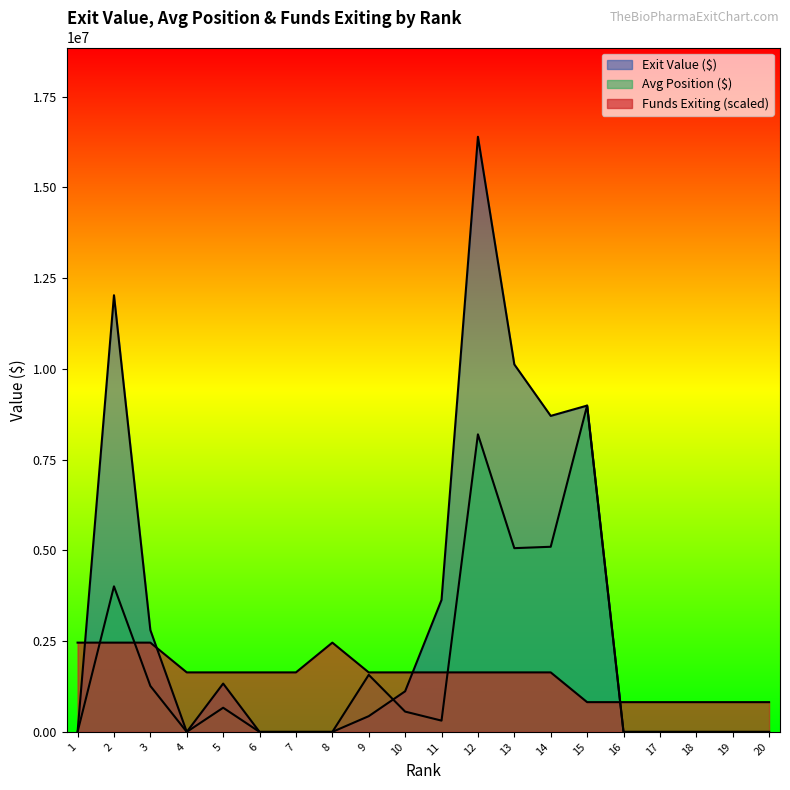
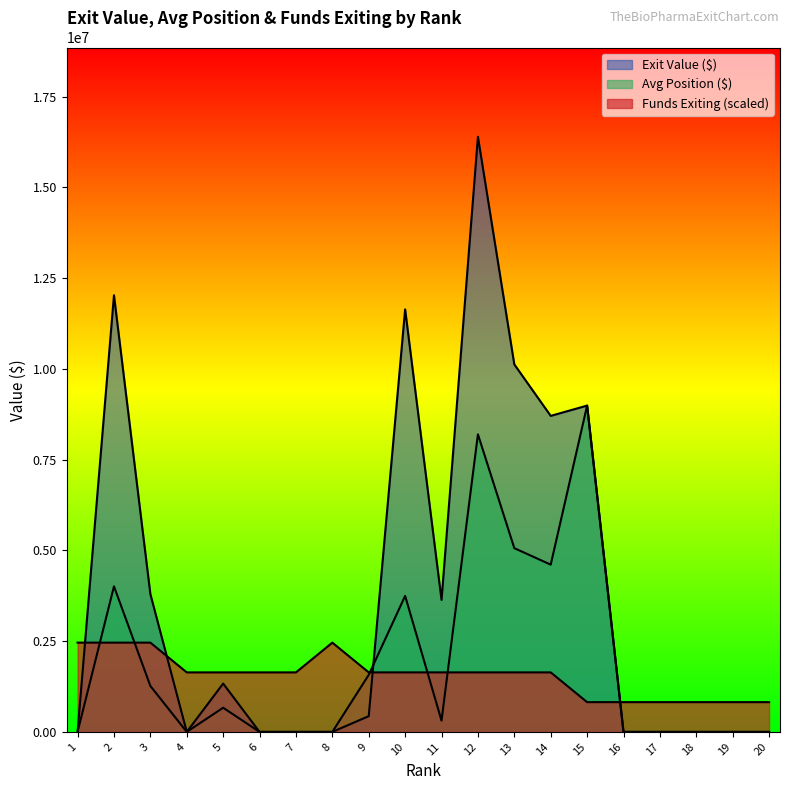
Exit Value ($), 3: 2800000 -> 3800000
Exit Value ($), 10: 1100000 -> 11600000
Avg Position ($), 10: 600000 -> 3700000
Avg Position ($), 14: 5100000 -> 4600000
